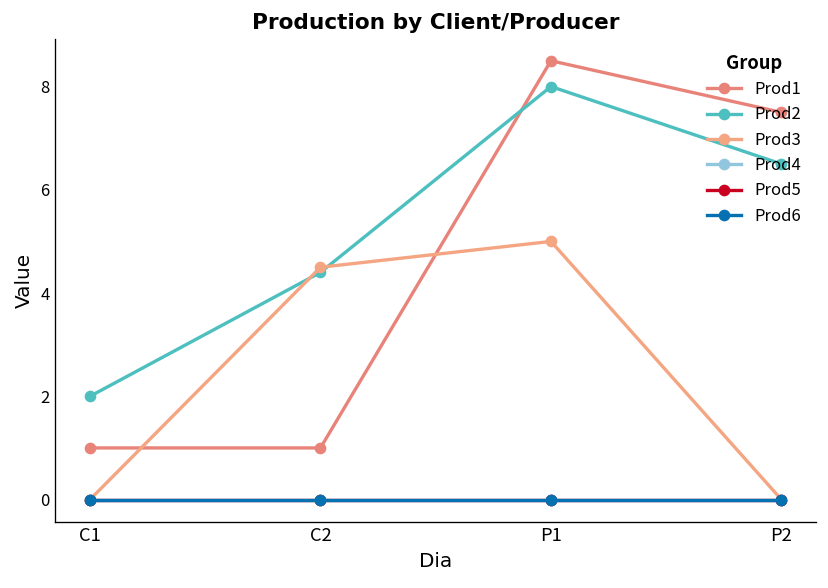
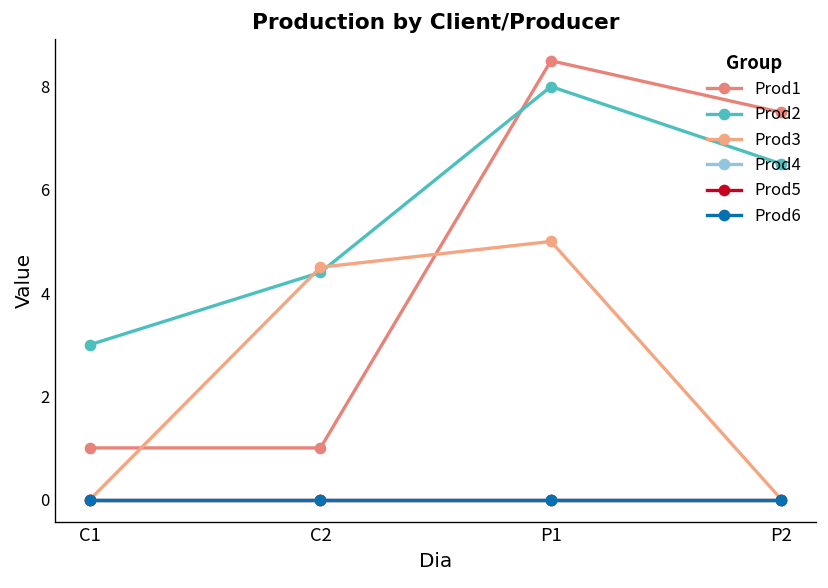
Prod2, C1: 2 -> 3
